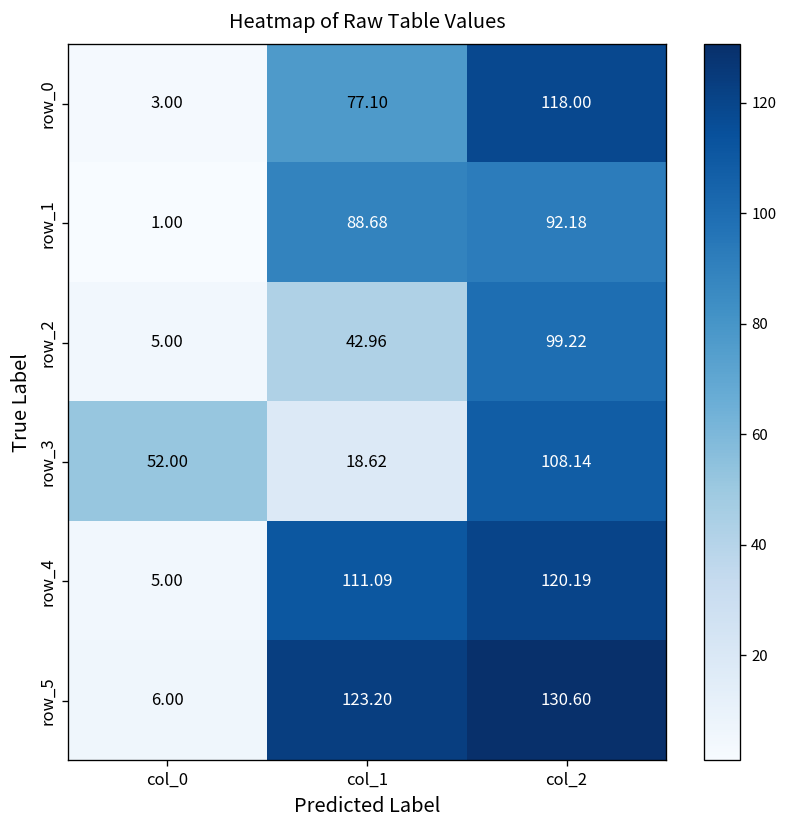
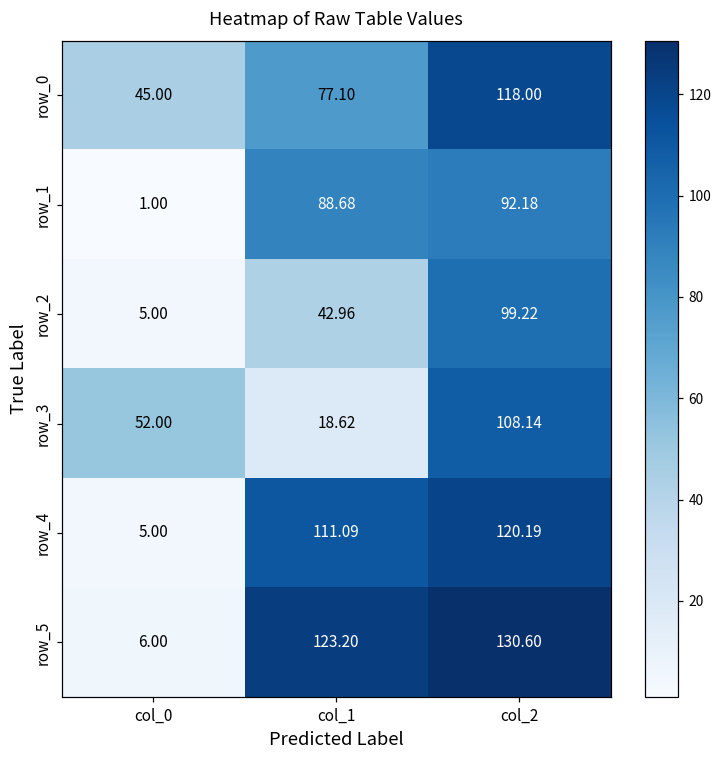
row_0, col_0: 3.00 -> 45.00
